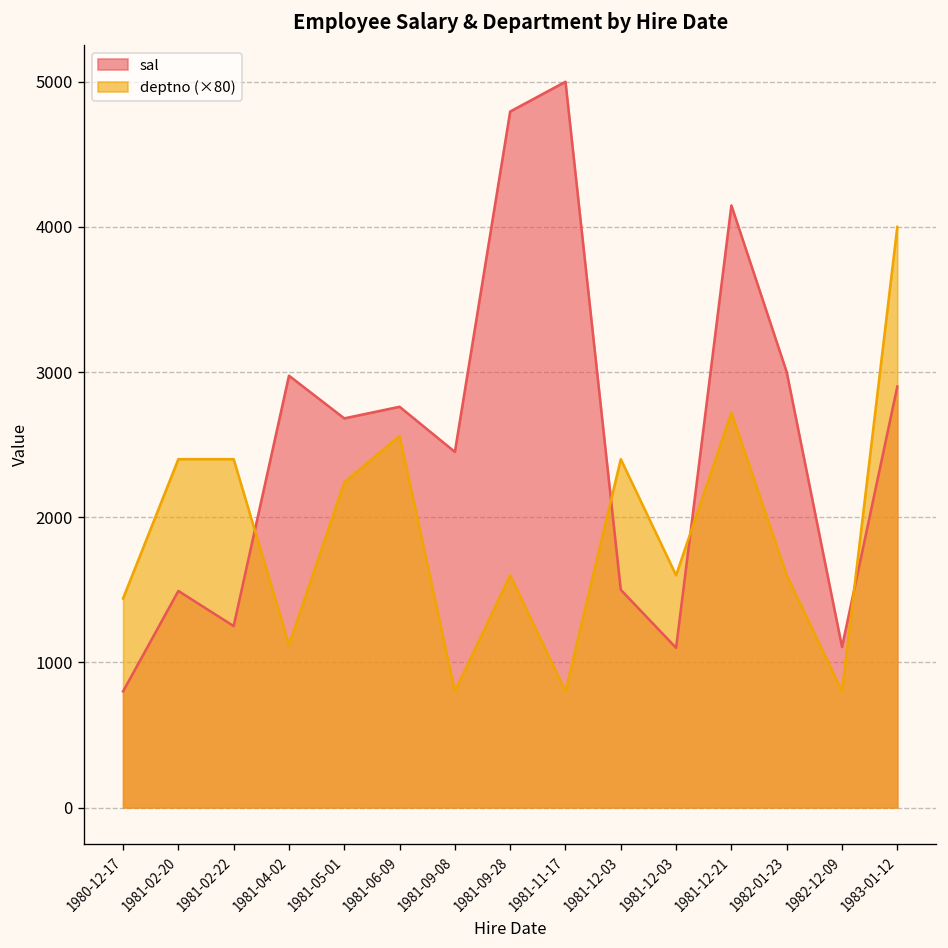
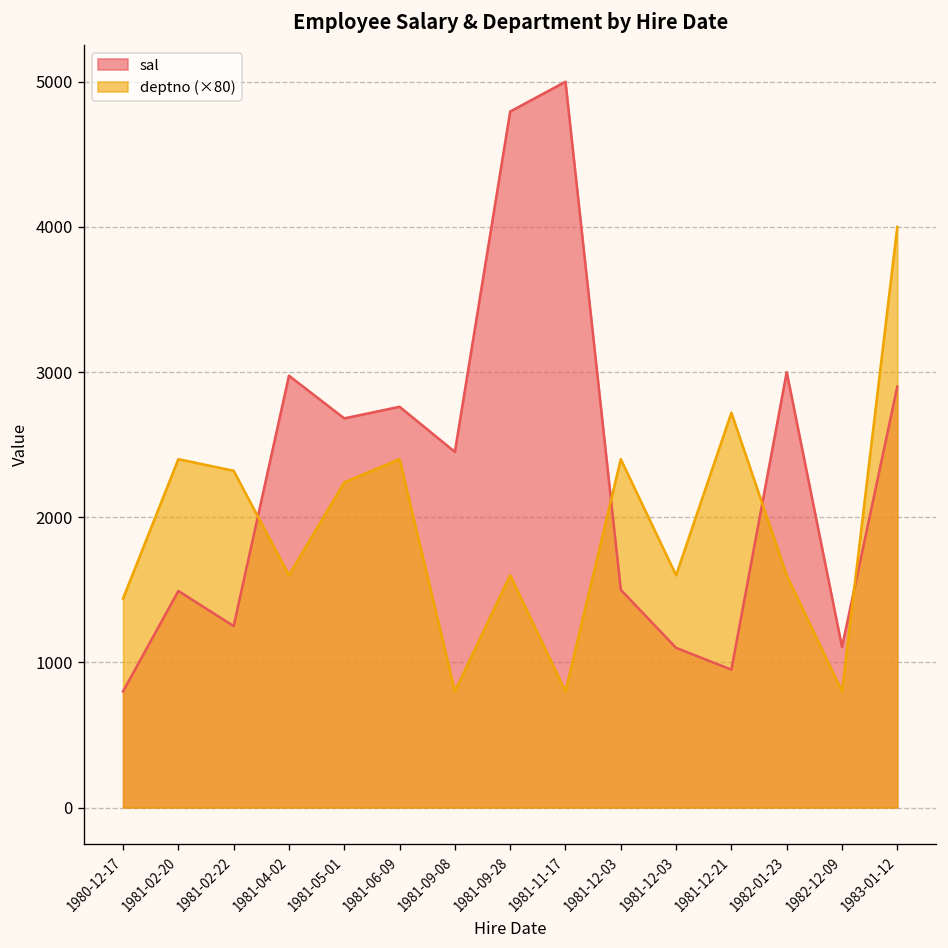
deptno (×80), 1981-02-22: 2400 -> 2320
deptno (×80), 1981-04-02: 1120 -> 1600
deptno (×80), 1981-06-09: 2560 -> 2400
sal, 1981-12-21: 4150 -> 950
